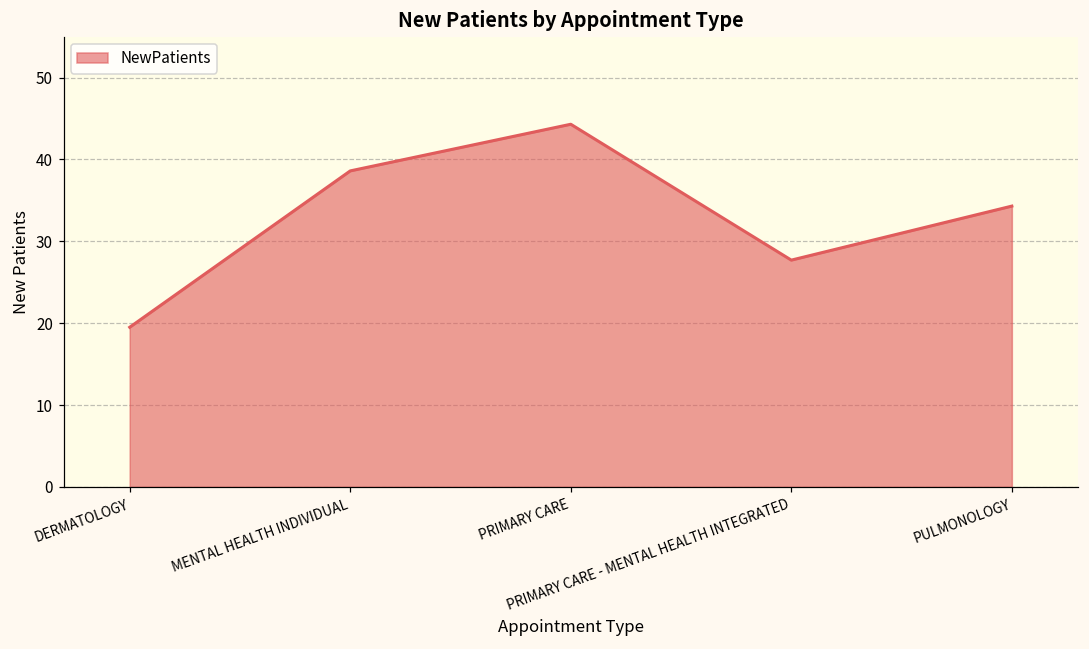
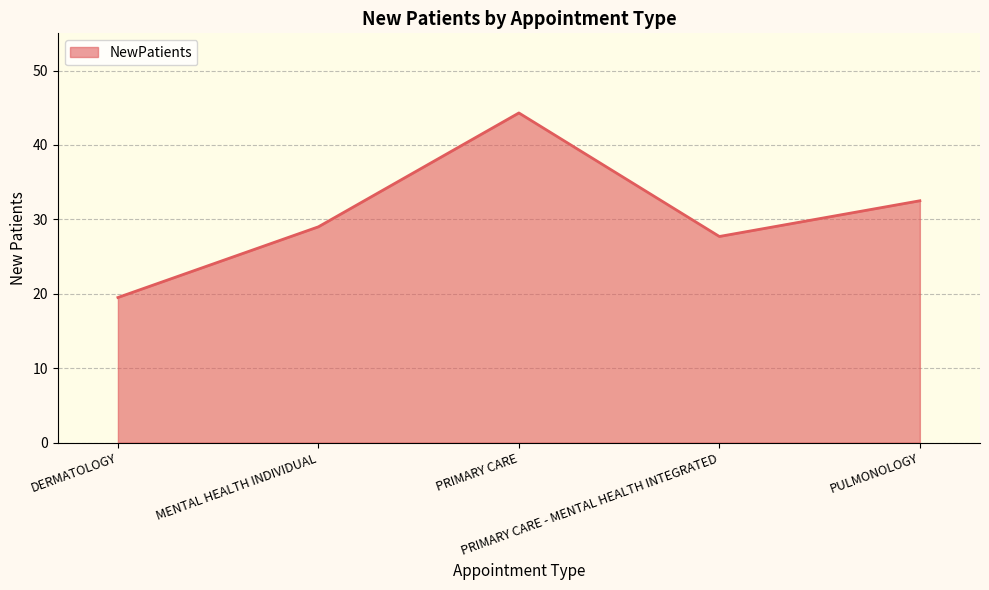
MENTAL HEALTH INDIVIDUAL: 39 -> 29
PULMONOLOGY: 34 -> 33
